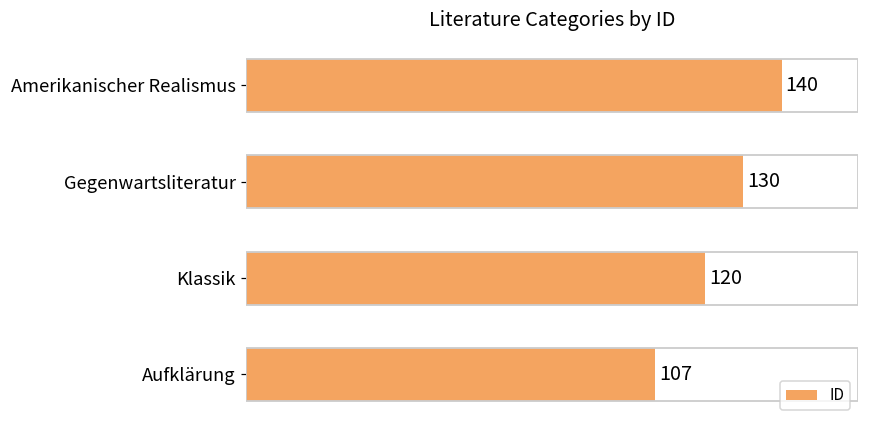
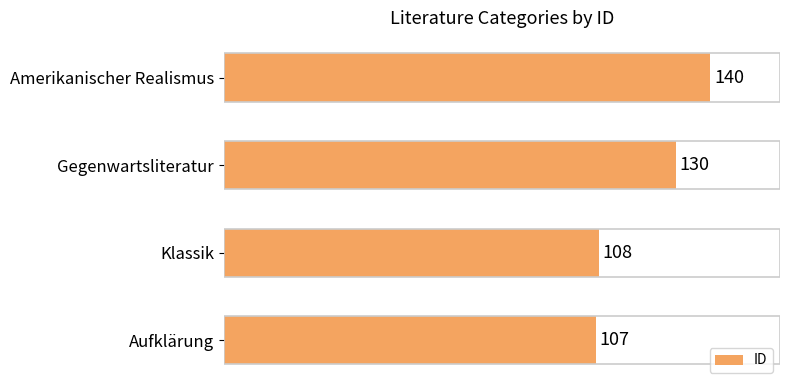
Klassik: 120 -> 108
